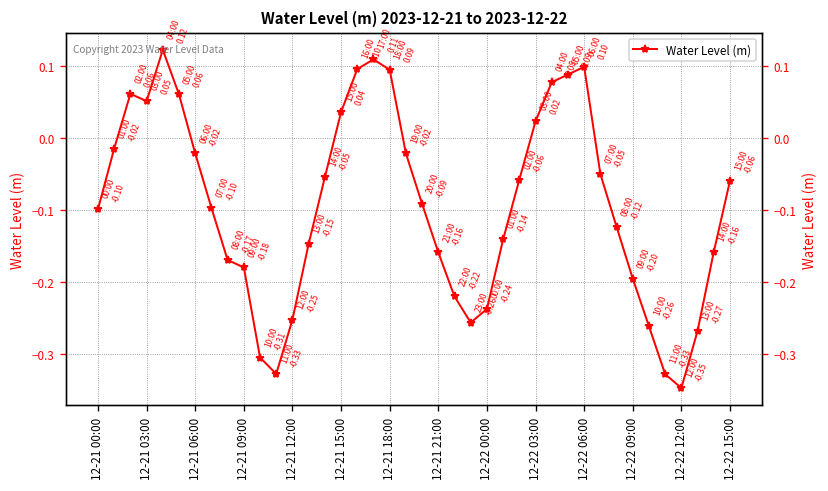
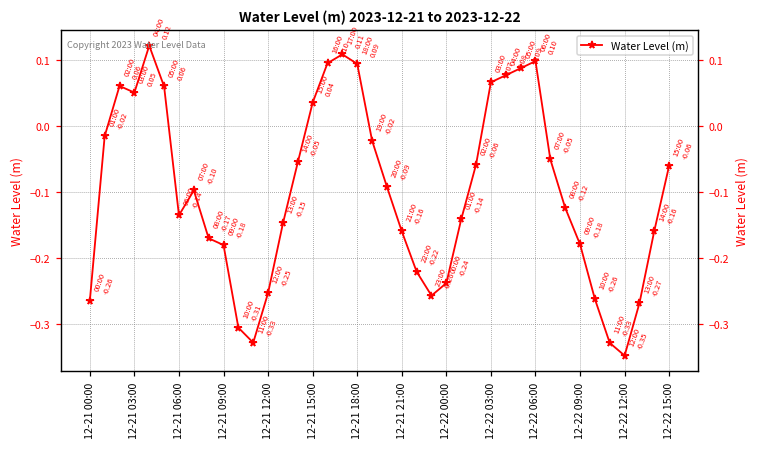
12-21 00:00: -0.10 -> -0.26
12-21 06:00: -0.02 -> -0.14
12-22 03:00: 0.02 -> 0.07
12-22 09:00: -0.20 -> -0.18
